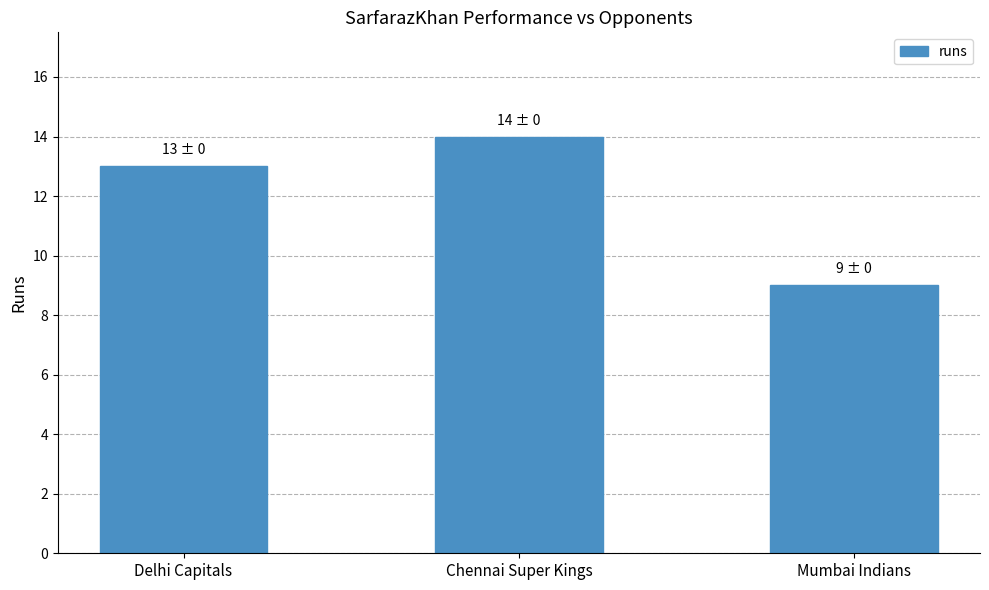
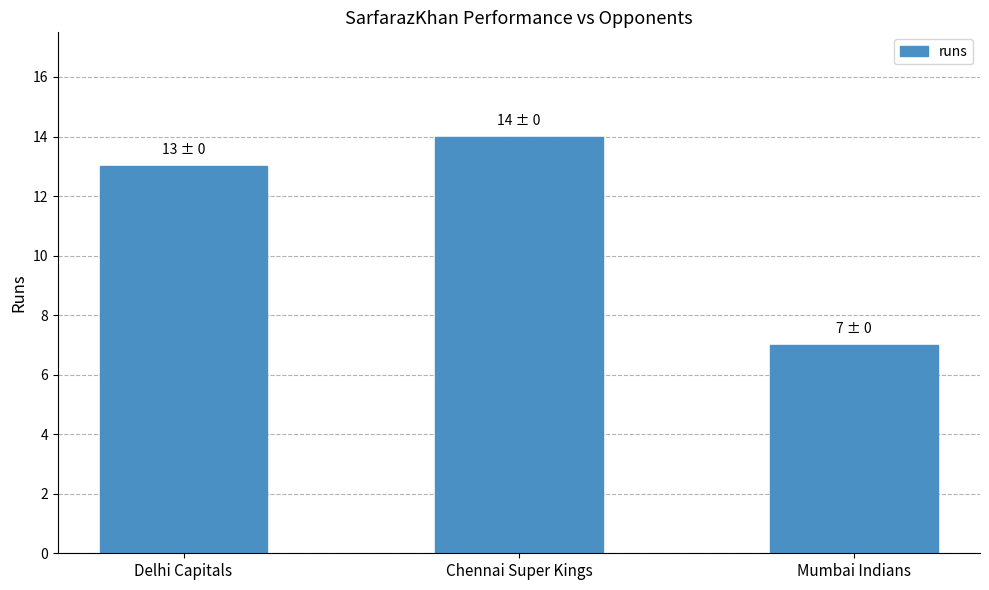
Mumbai Indians: 9 -> 7
